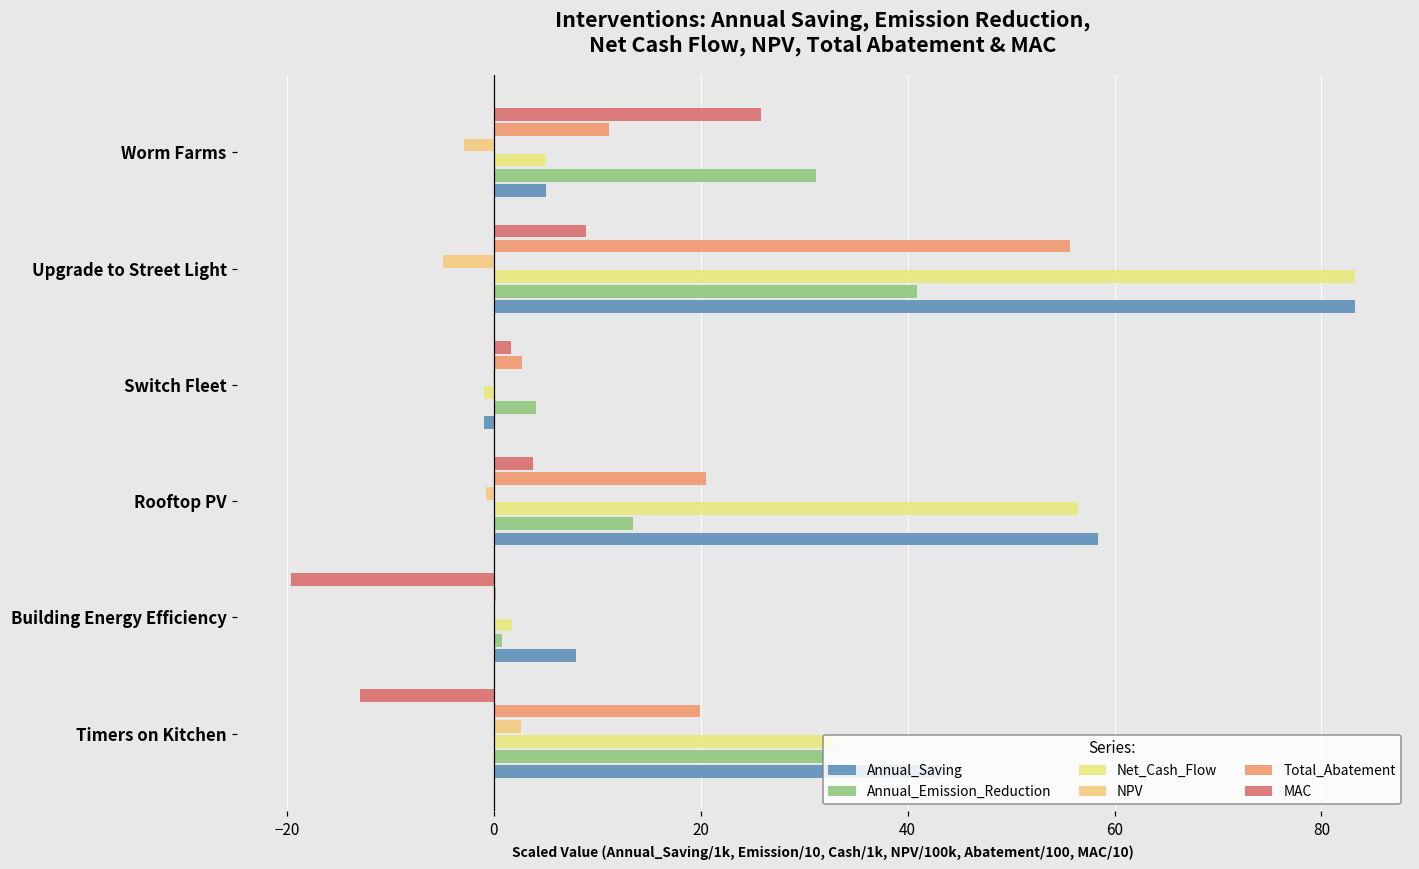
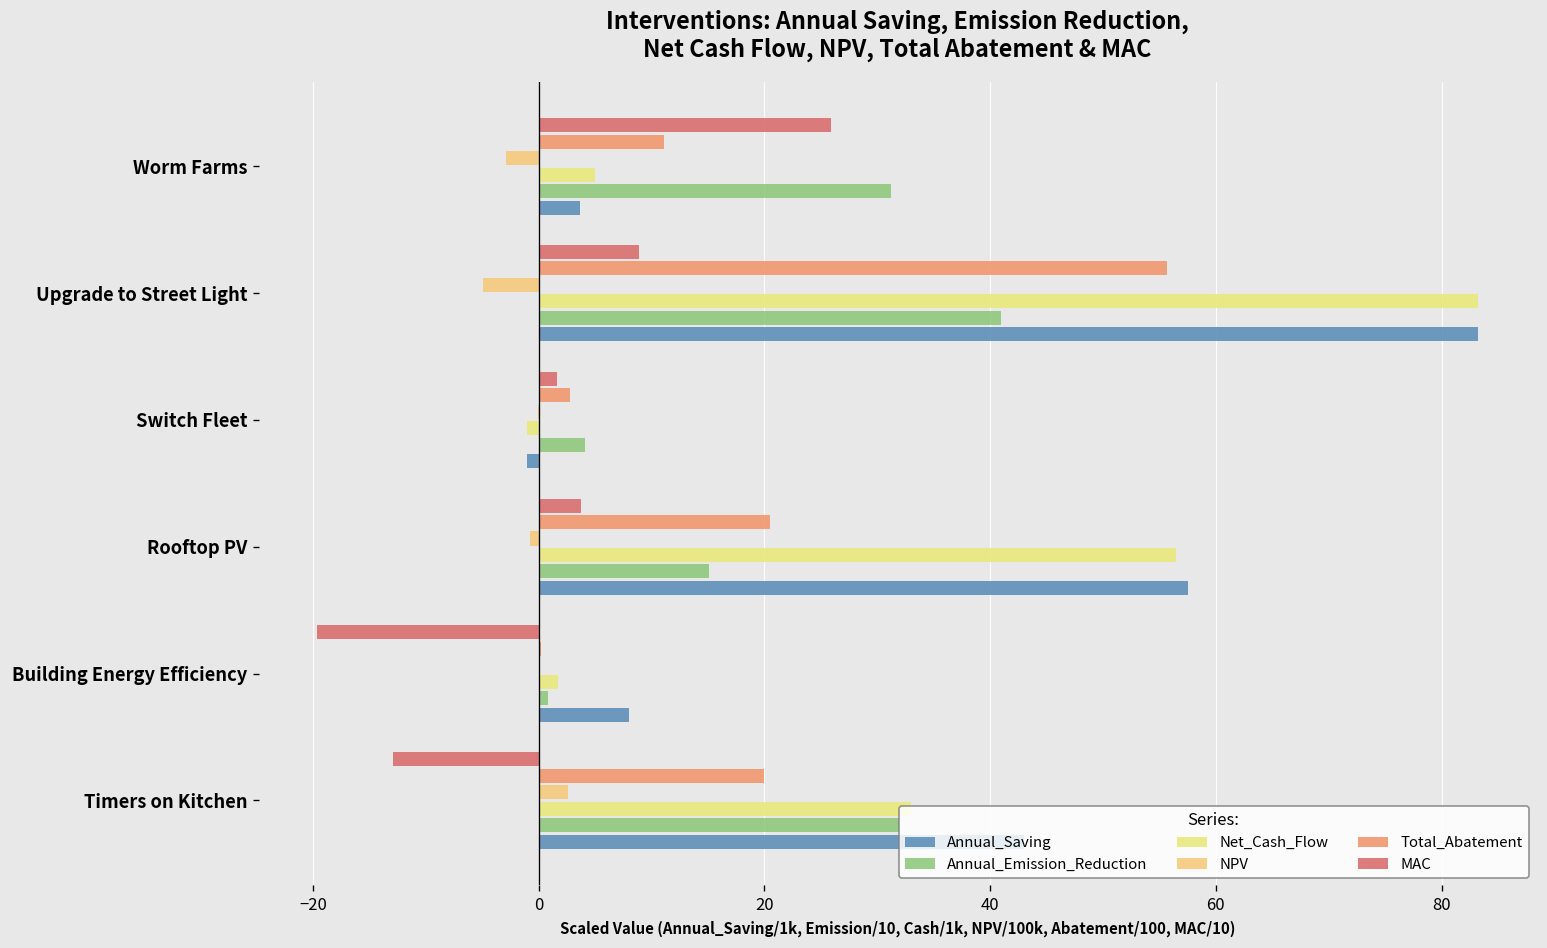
Annual_Saving, Worm Farms: 5 -> 4
Annual_Emission_Reduction, Rooftop PV: 13 -> 15
Annual_Saving, Rooftop PV: 58 -> 57
